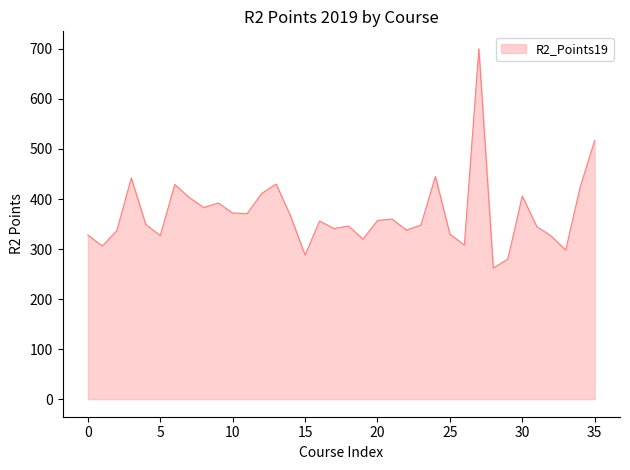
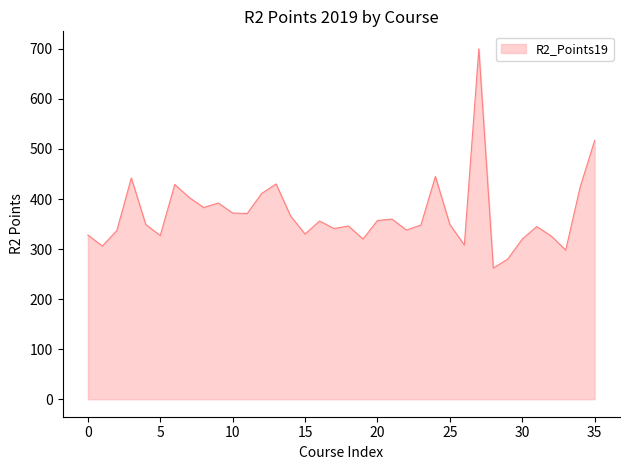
15: 290 -> 330
25: 330 -> 350
30: 410 -> 320
